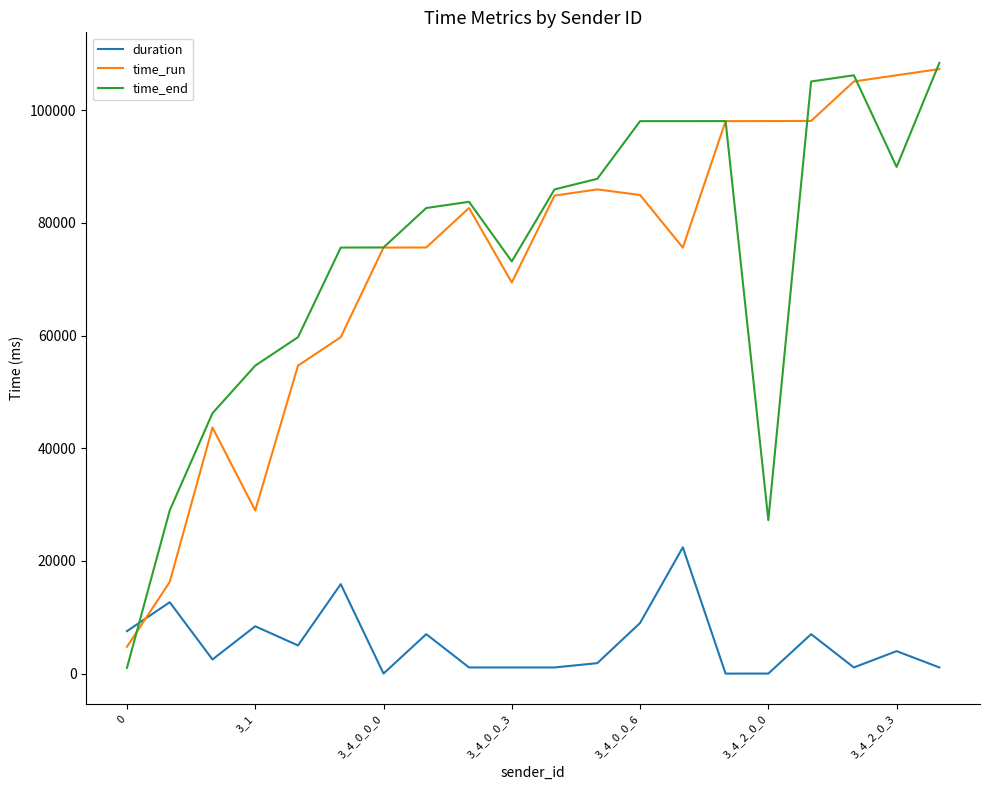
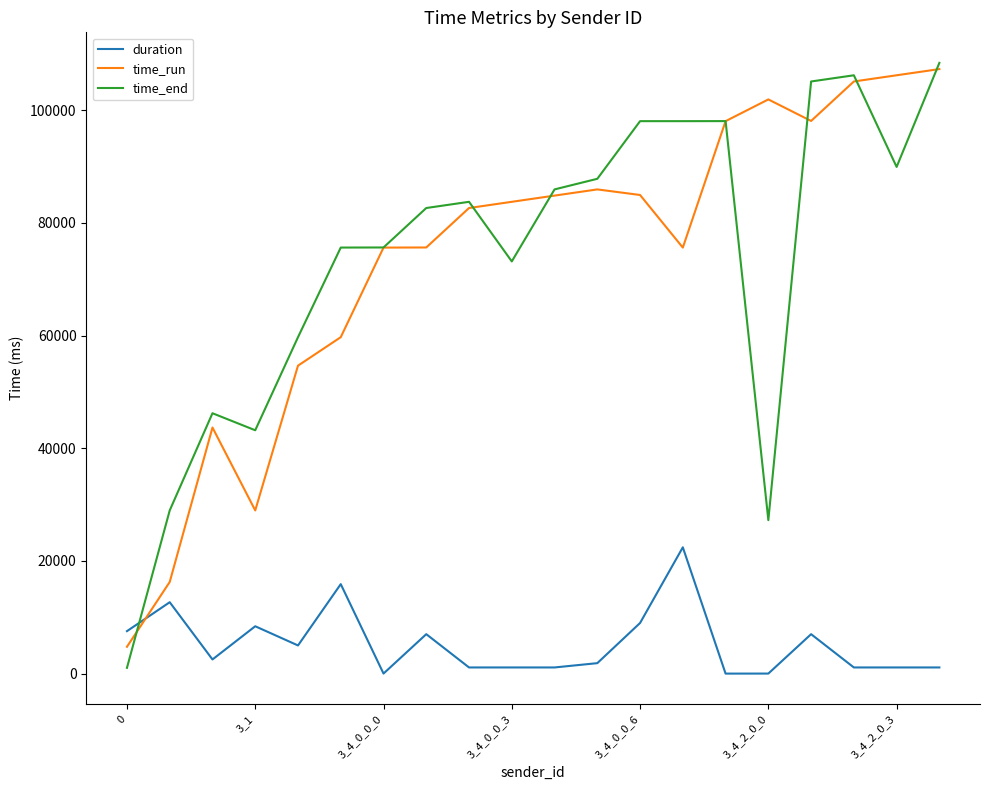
time_end, 3_1: 55000 -> 43000
time_run, 3_4_0_0_3: 69000 -> 84000
time_run, 3_4_2_0_0: 98000 -> 102000
duration, 3_4_2_0_3: 4000 -> 1000
